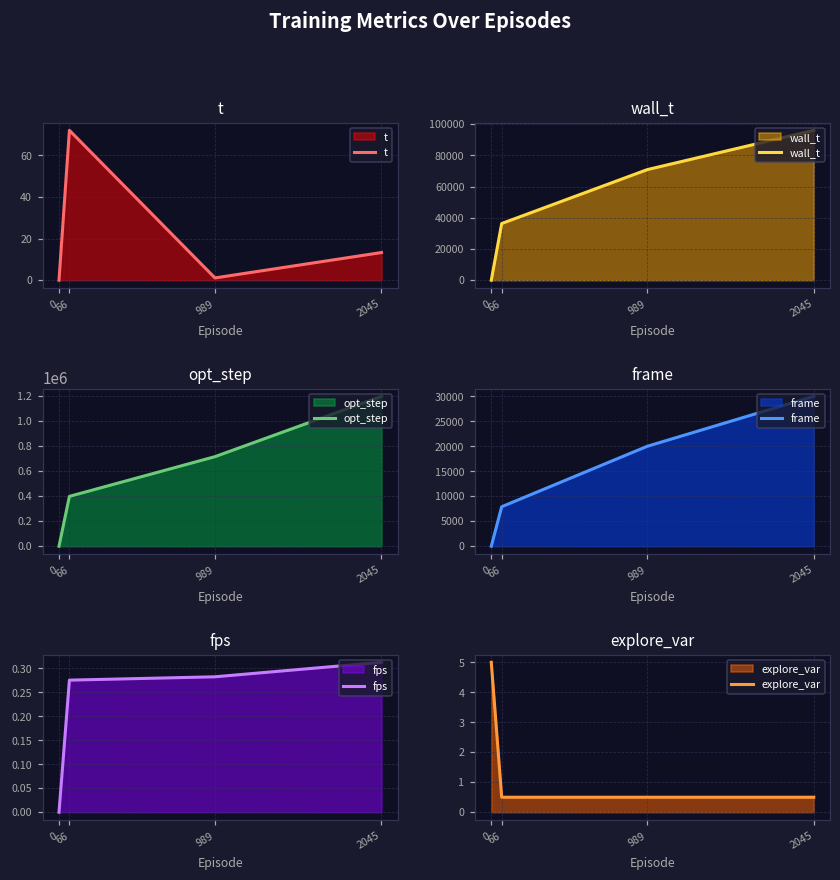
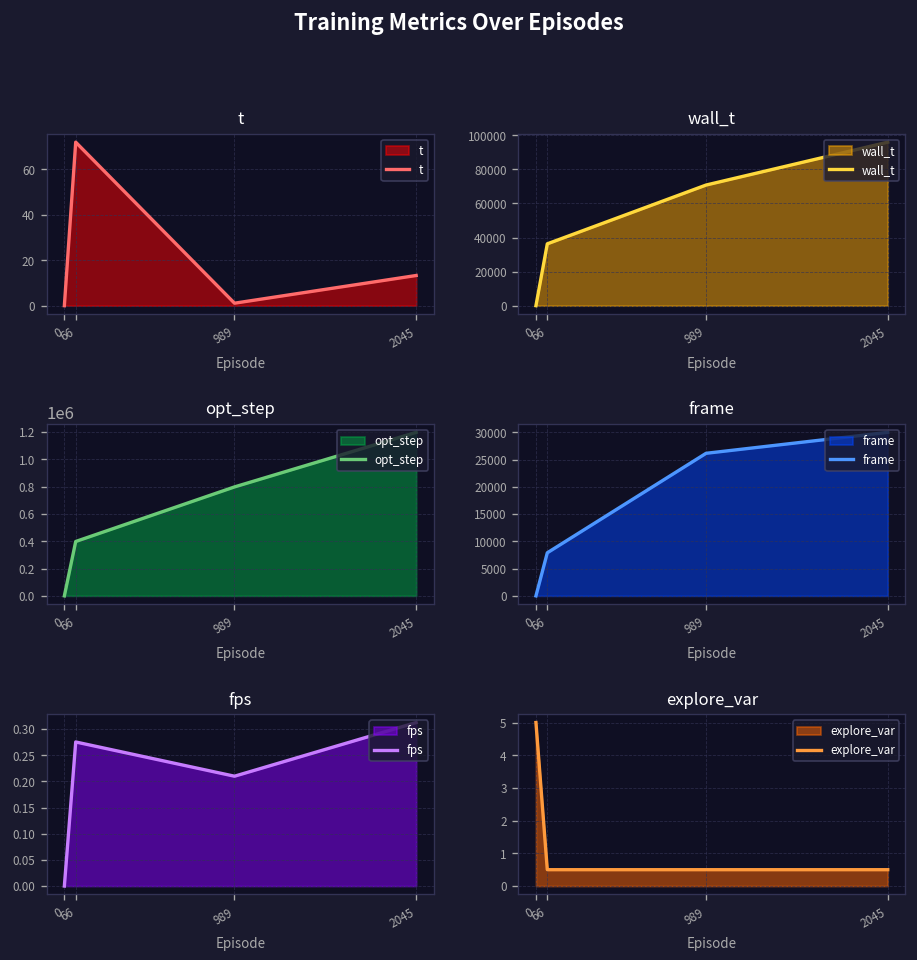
opt_step, 989: 720000 -> 800000
frame, 989: 20000 -> 26000
fps, 989: 0.28 -> 0.21
